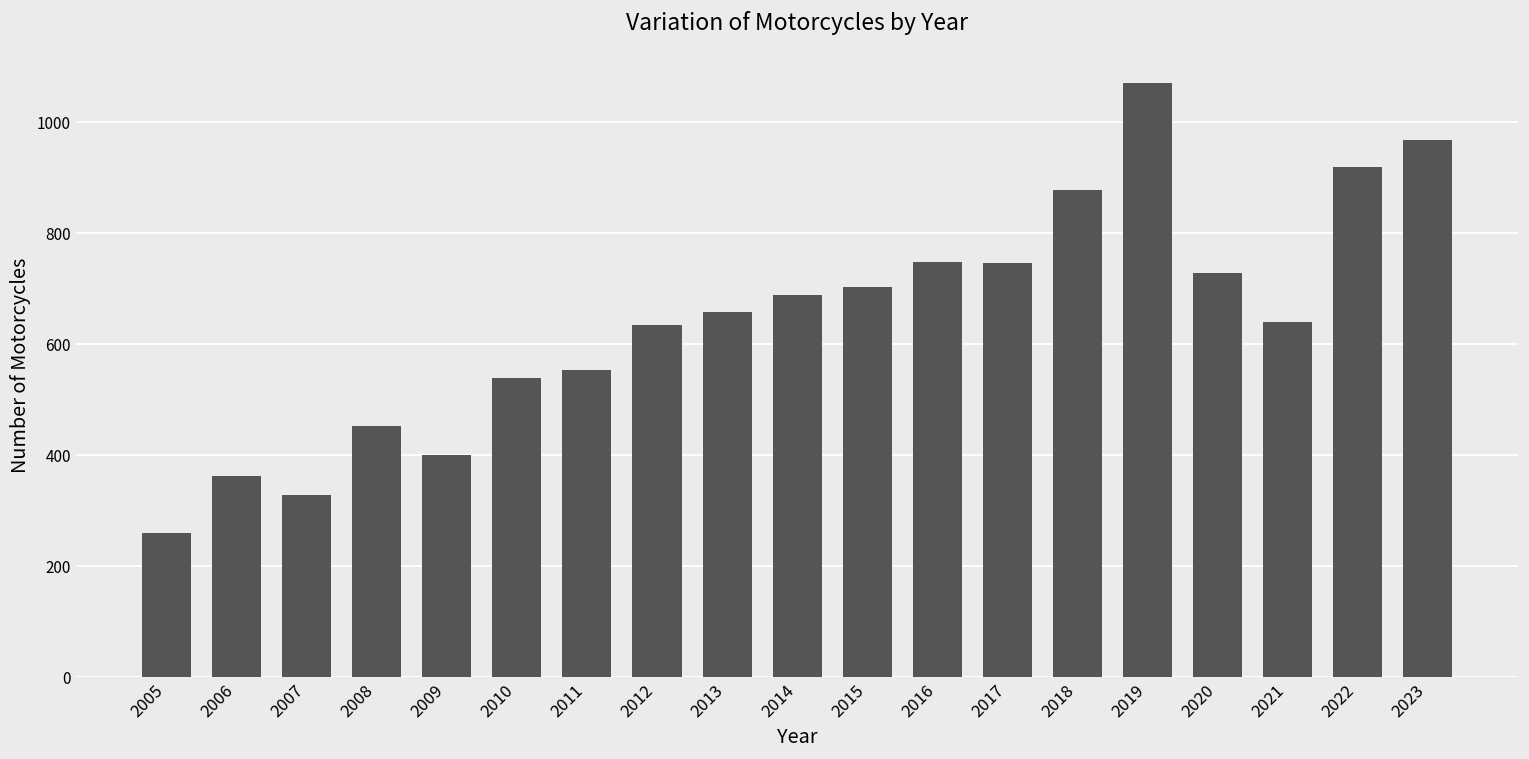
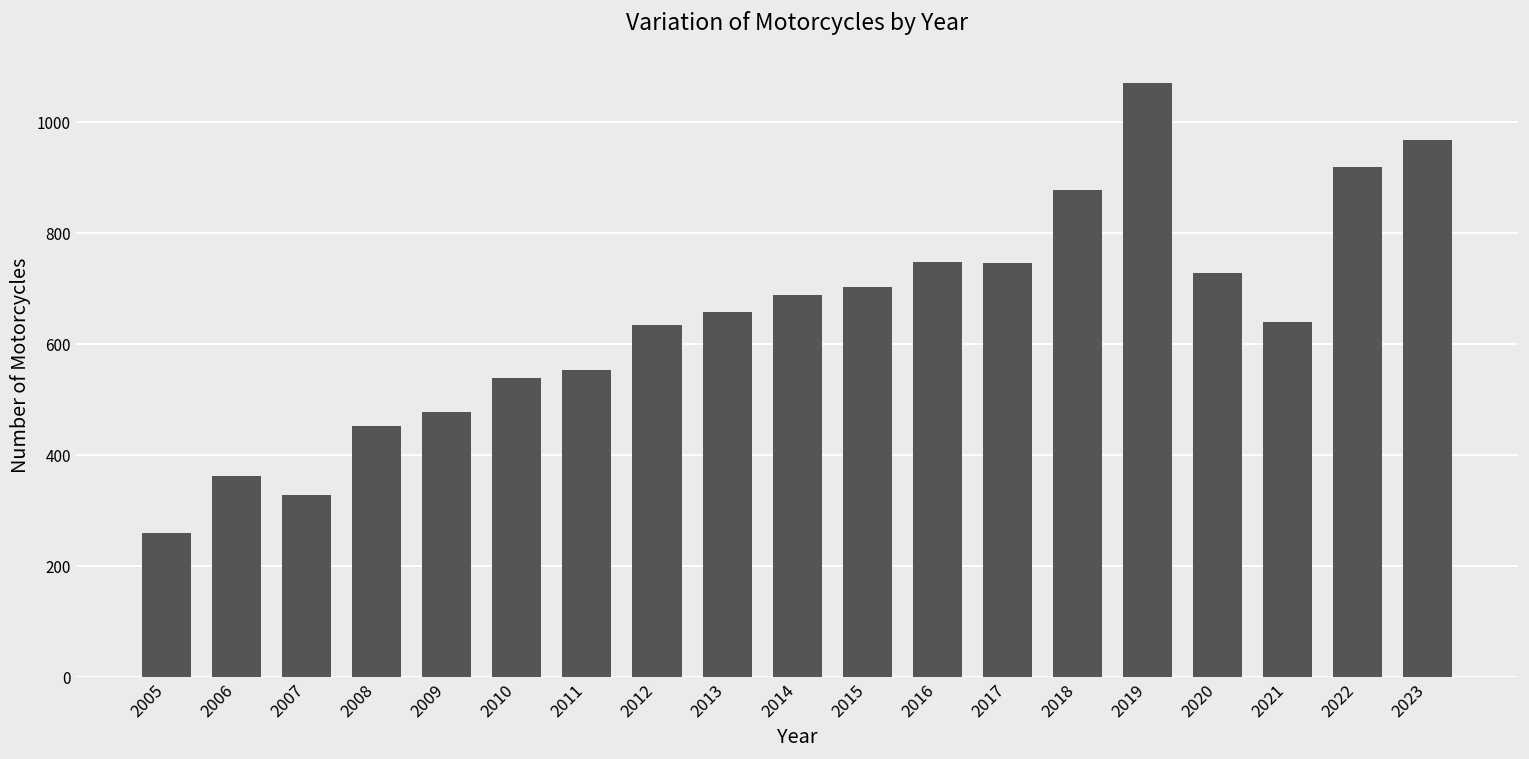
2009: 400 -> 480
